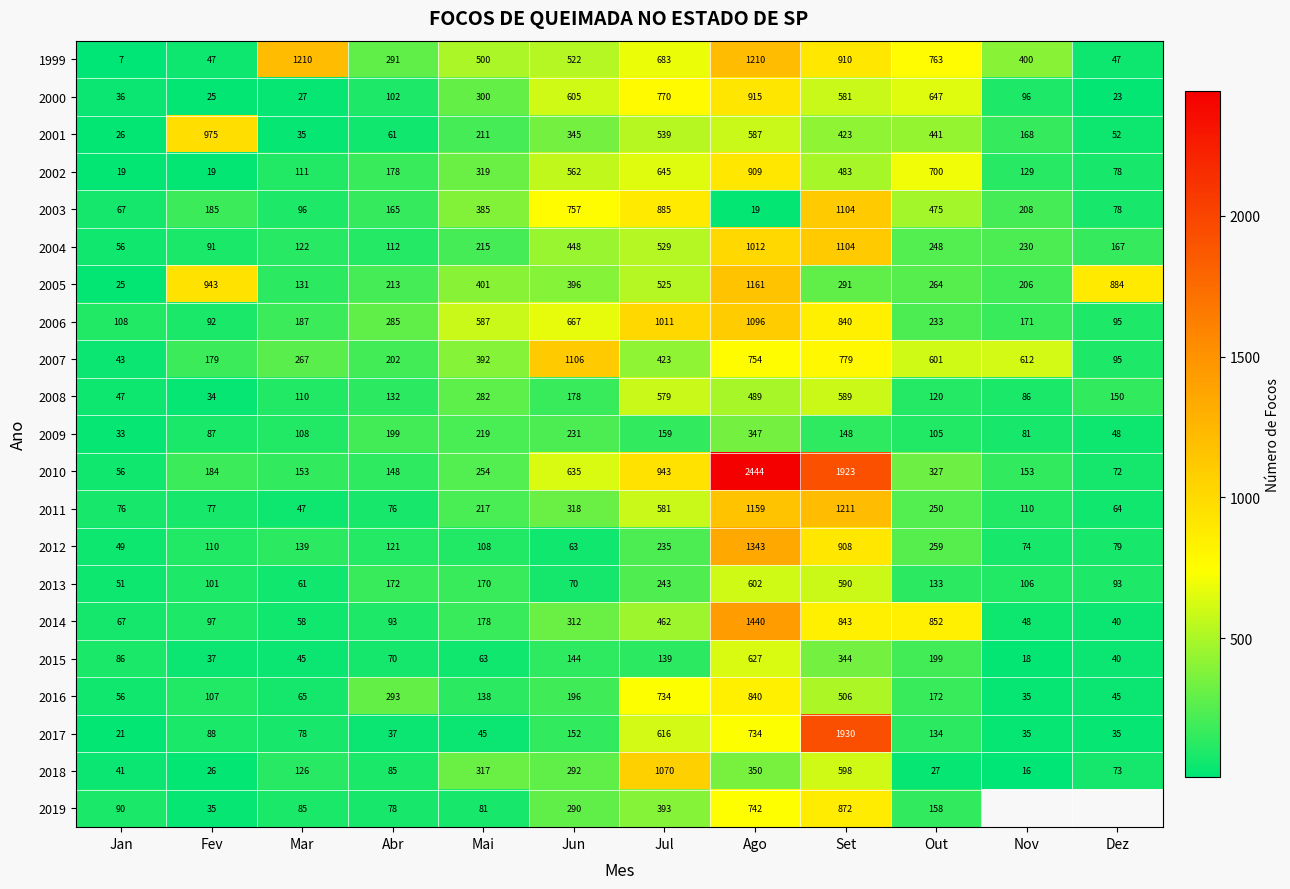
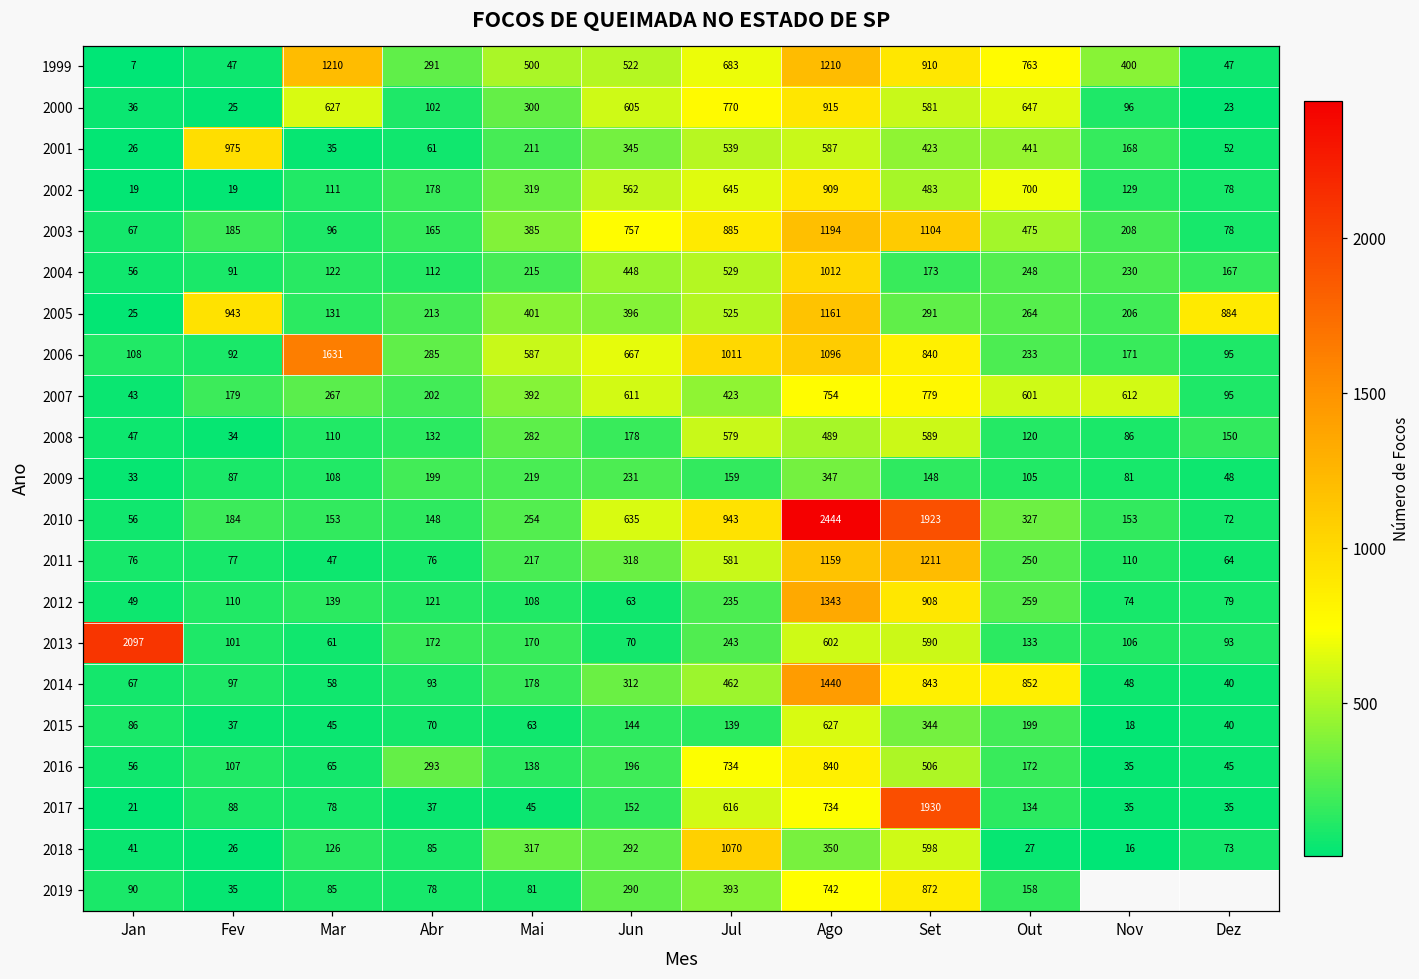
2000, Mar: 27 -> 627
2003, Ago: 19 -> 1194
2004, Set: 1104 -> 173
2006, Mar: 187 -> 1631
2007, Jun: 1106 -> 611
2013, Jan: 51 -> 2097
